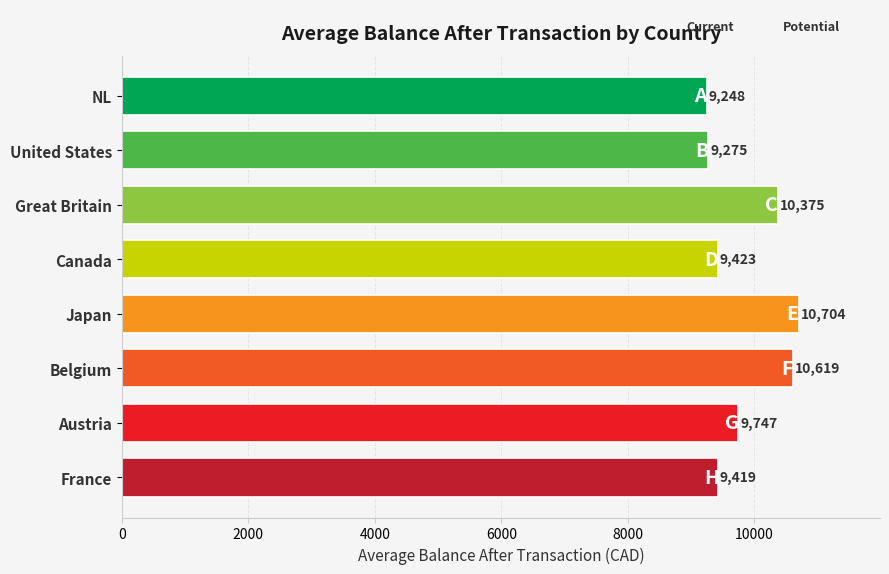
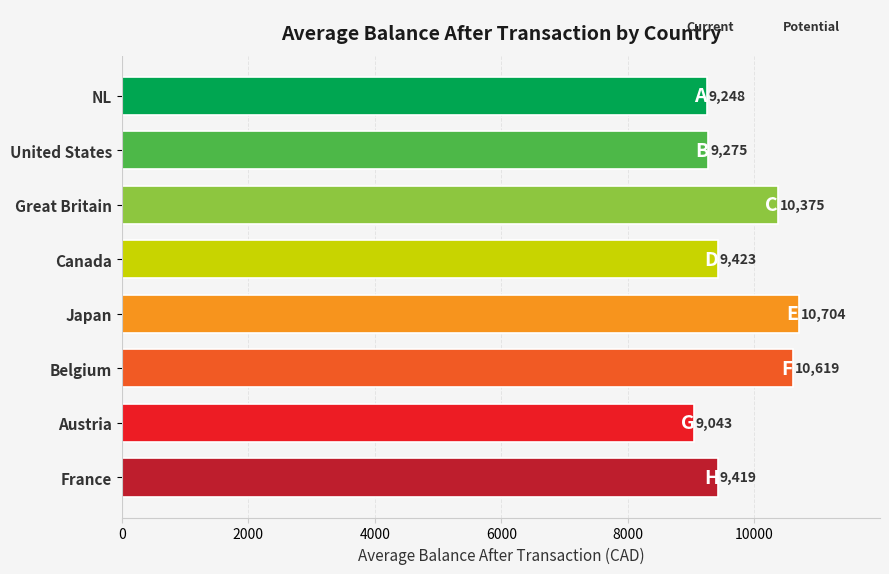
Austria: 9,747 -> 9,043
